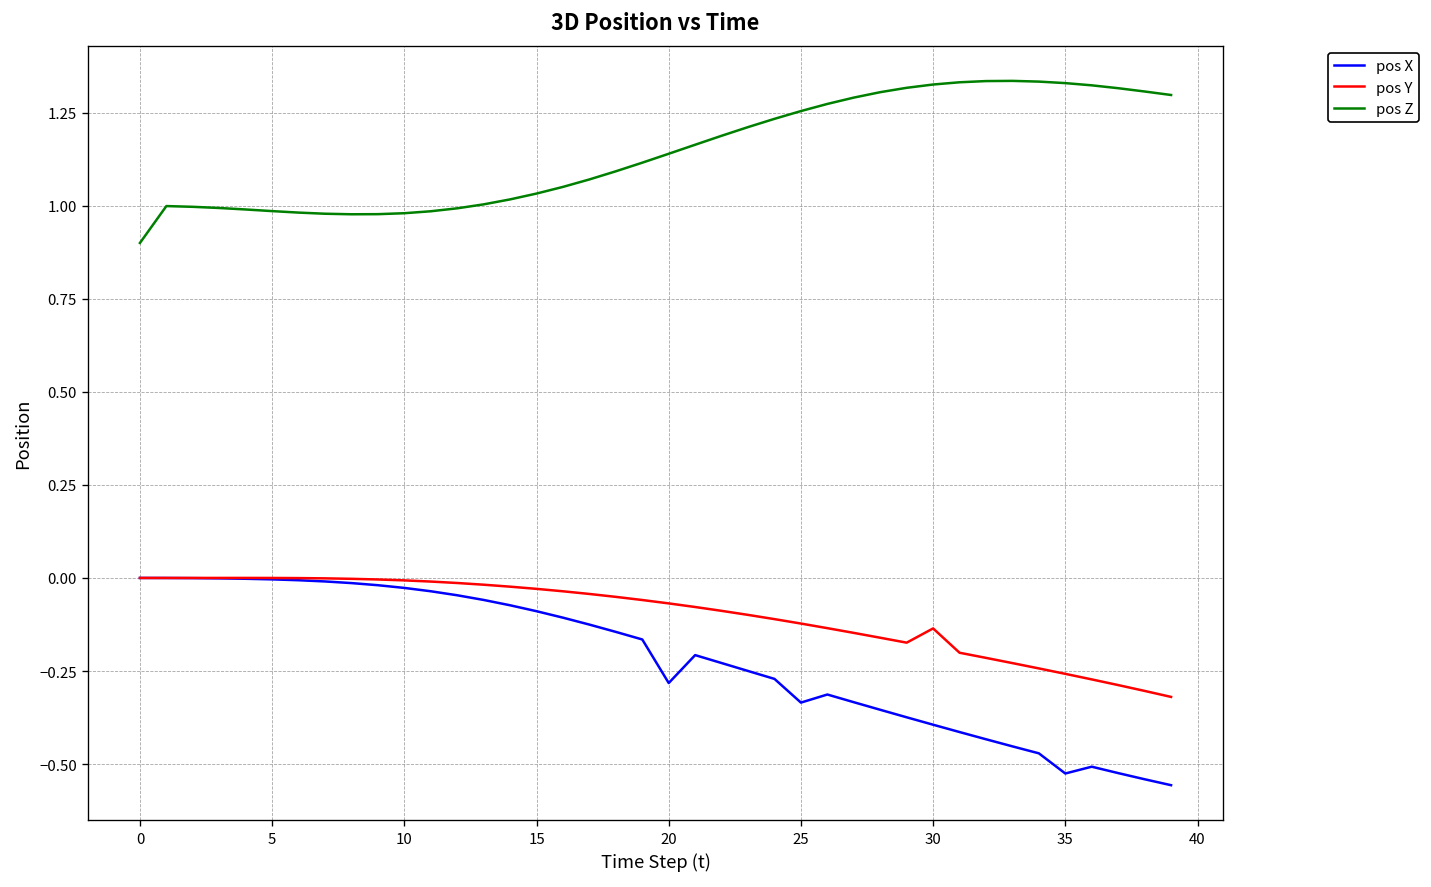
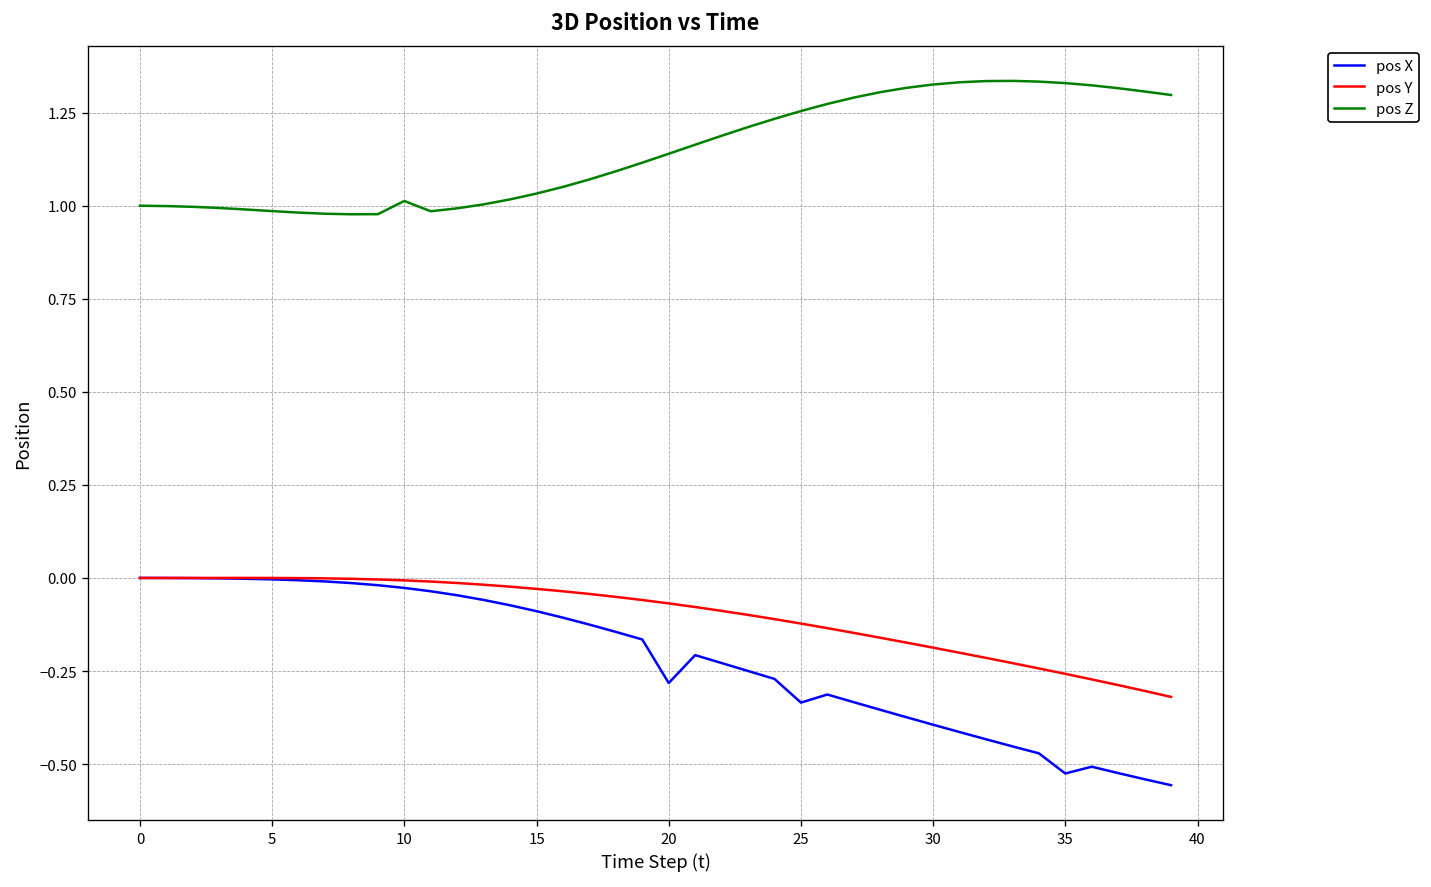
pos Z, 0: 0.9 -> 1.0
pos Z, 10: 0.98 -> 1.01
pos Y, 30: -0.14 -> -0.19
